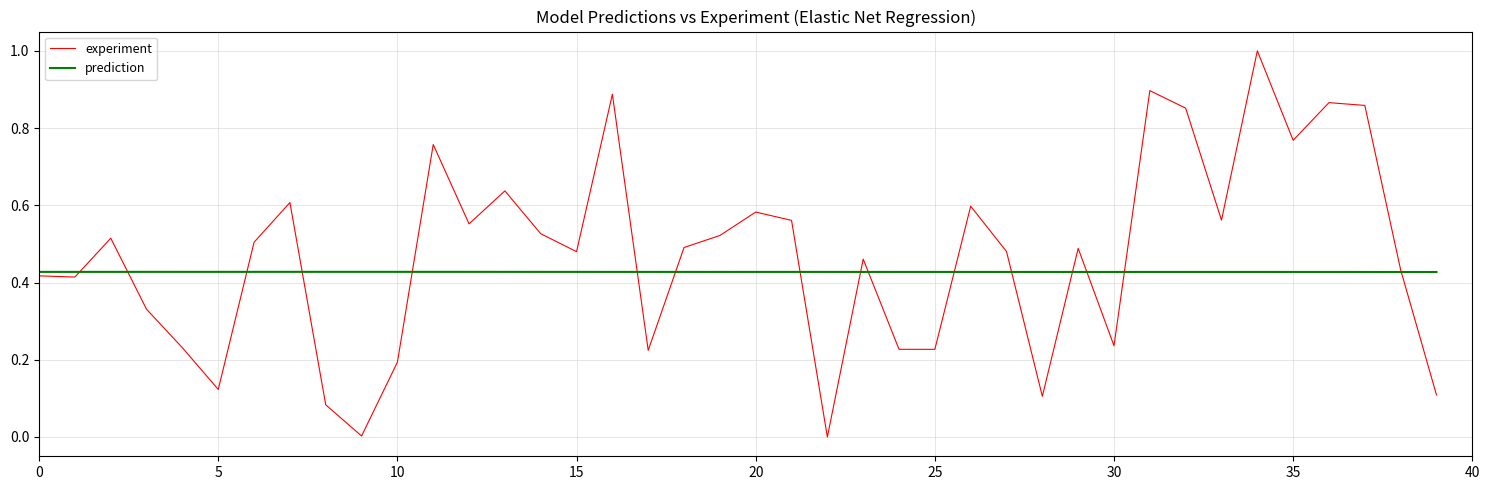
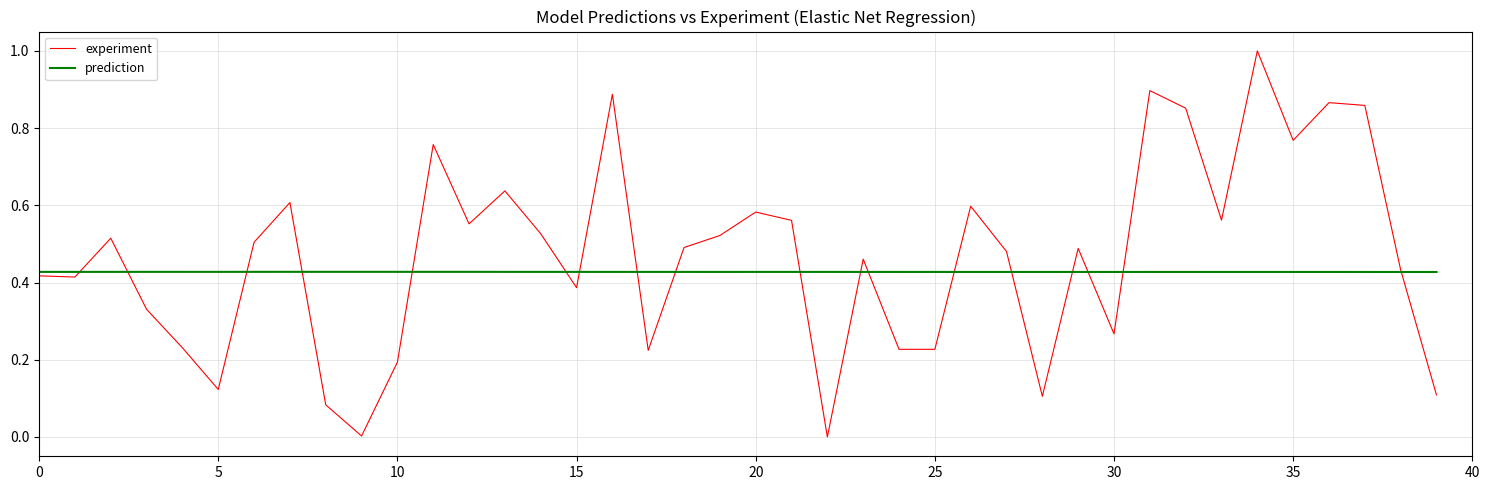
experiment, 15: 0.48 -> 0.39
experiment, 30: 0.24 -> 0.27
